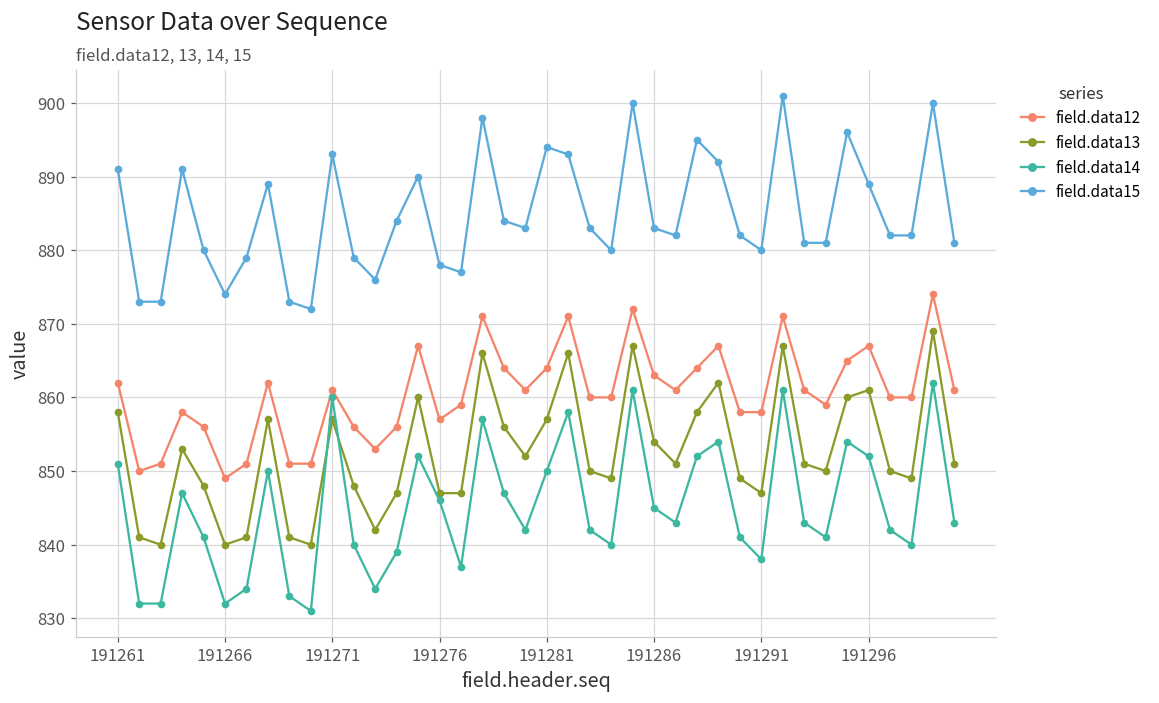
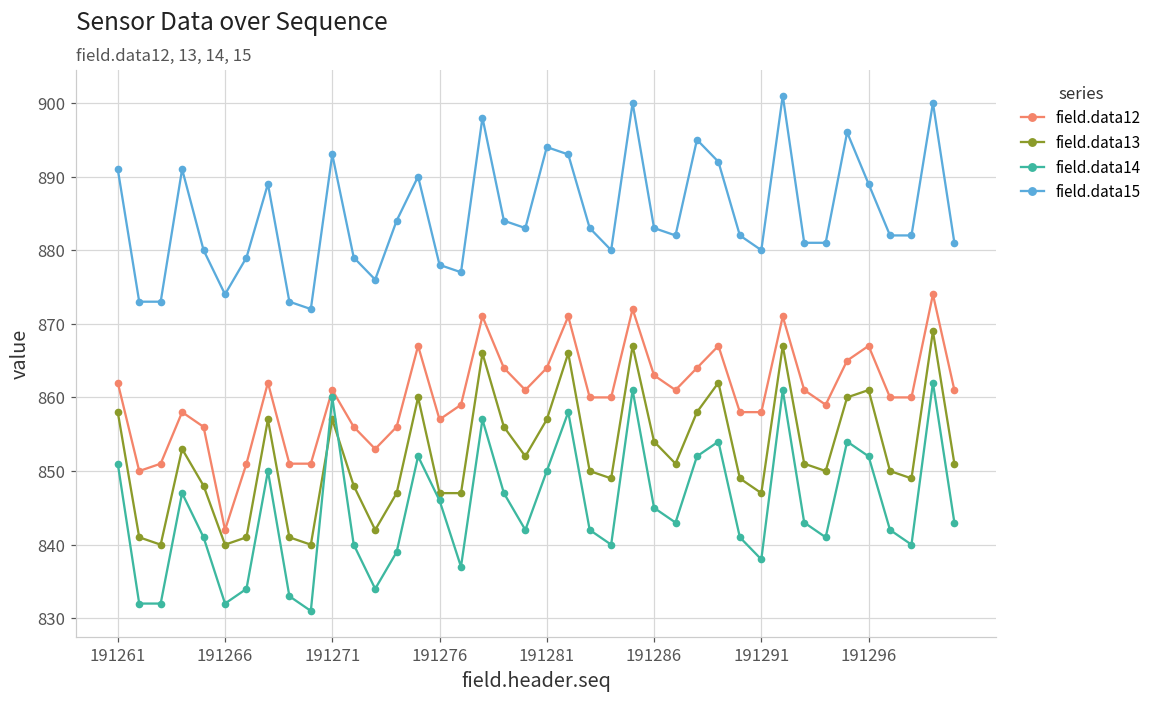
field.data12, 191266: 849 -> 842
